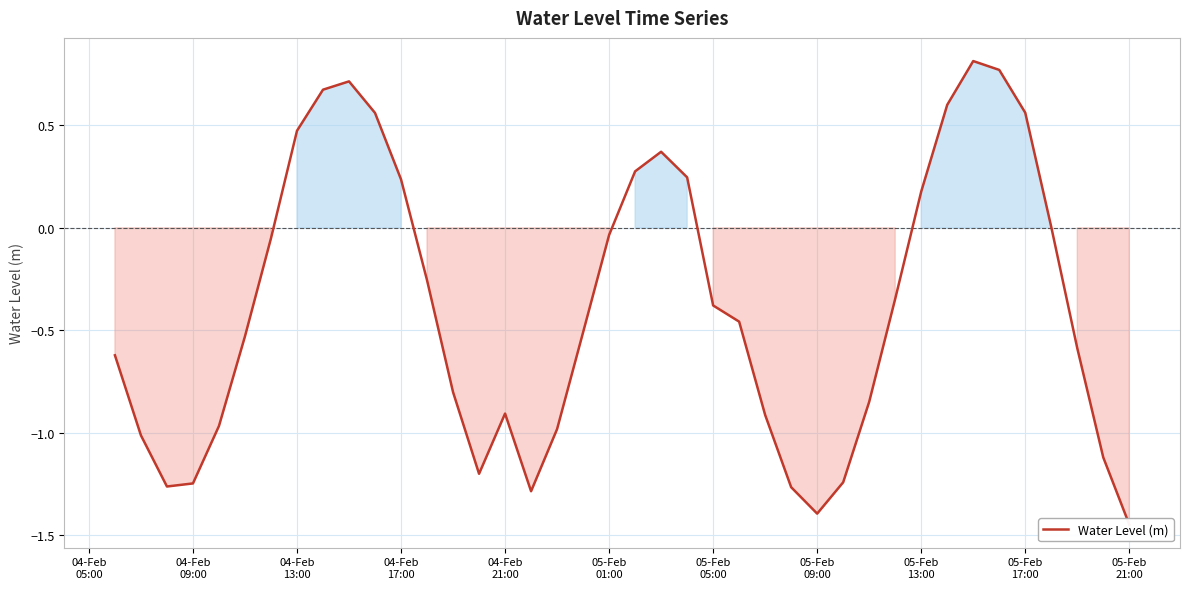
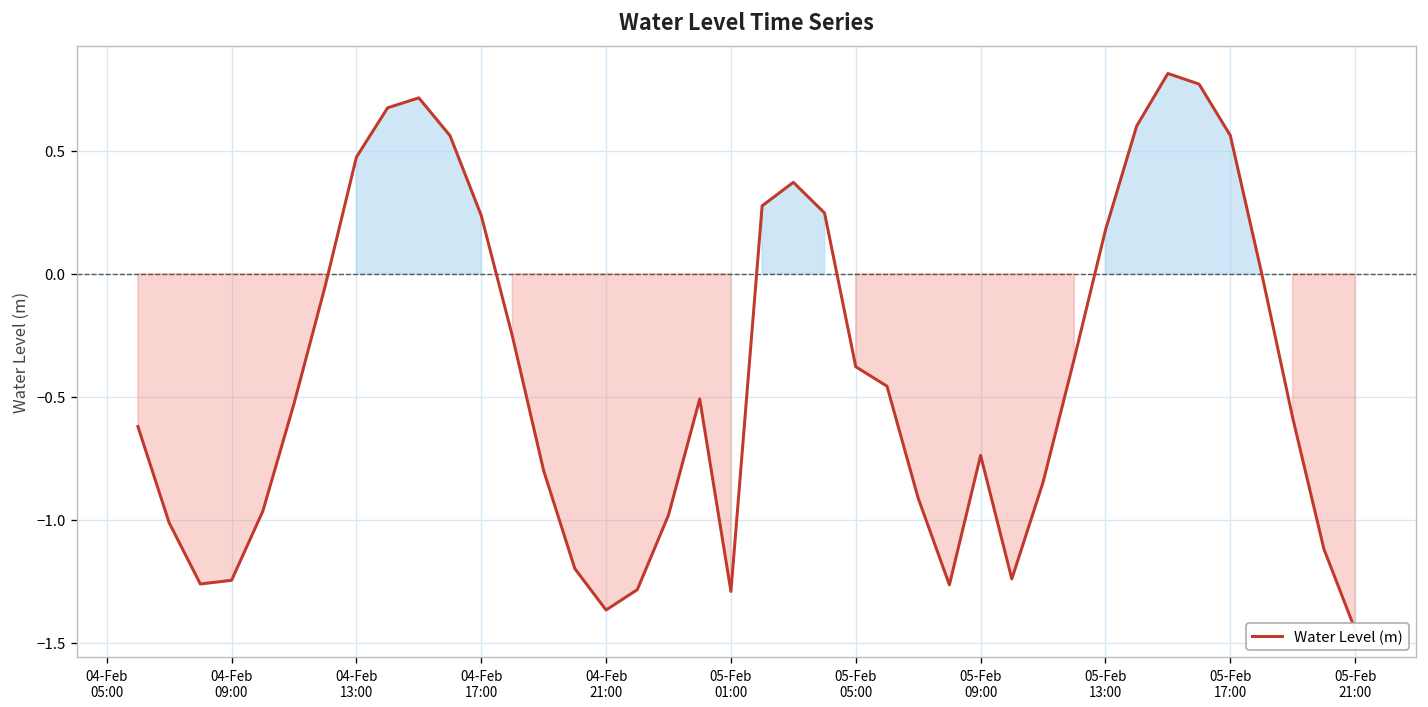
04-Feb 21:00: -0.91 -> -1.37
05-Feb 01:00: -0.03 -> -1.29
05-Feb 09:00: -1.39 -> -0.74
